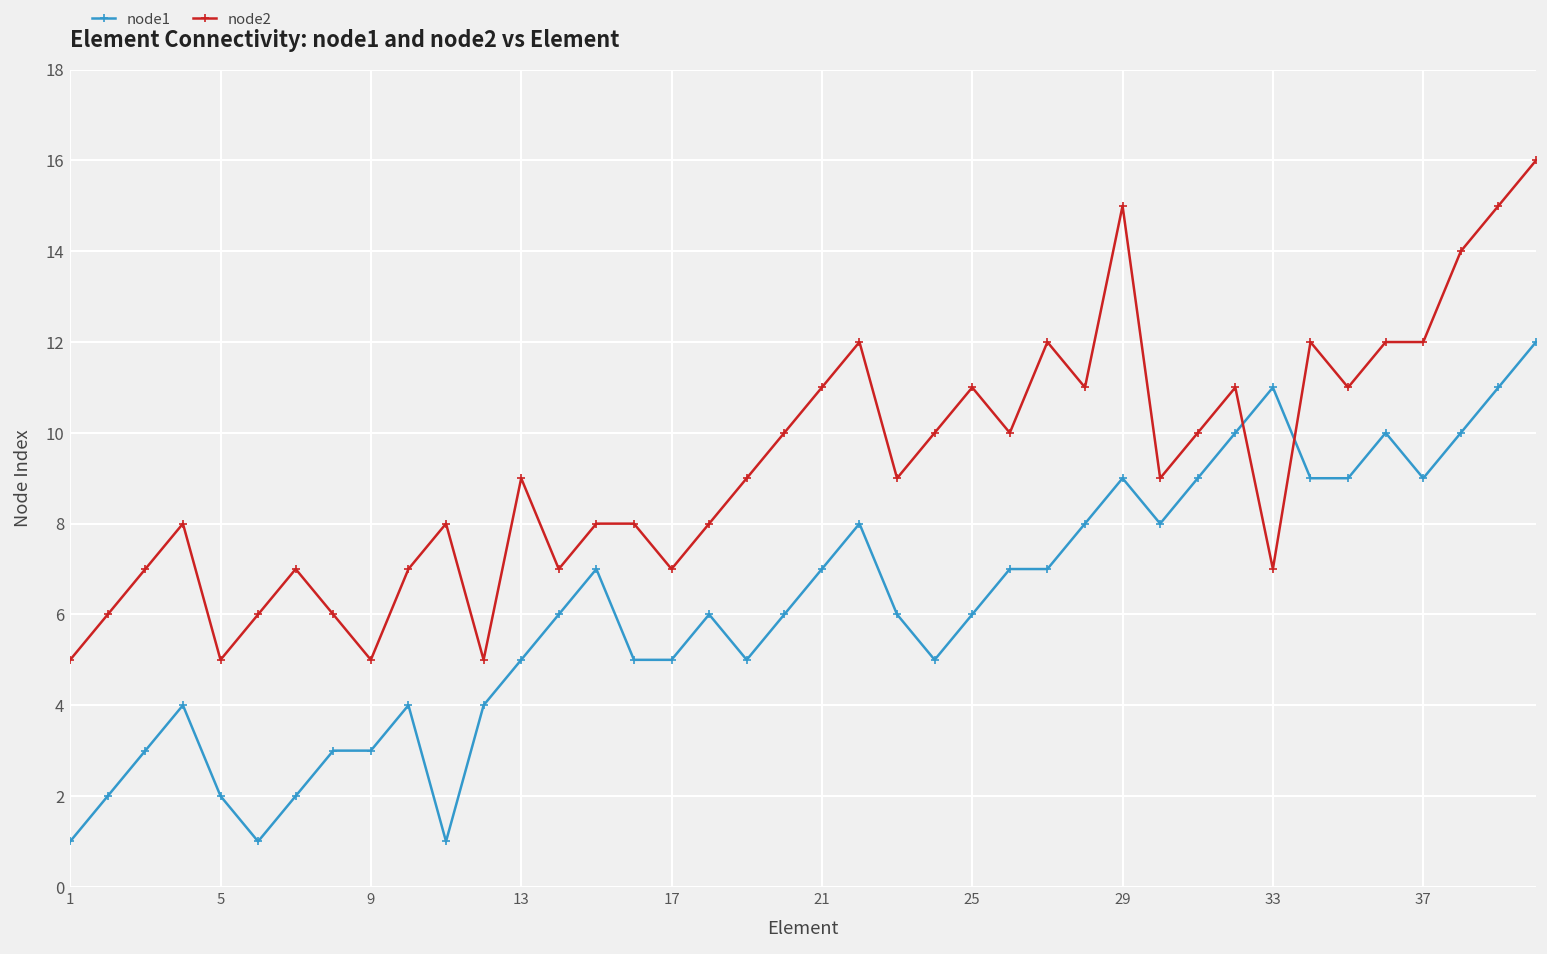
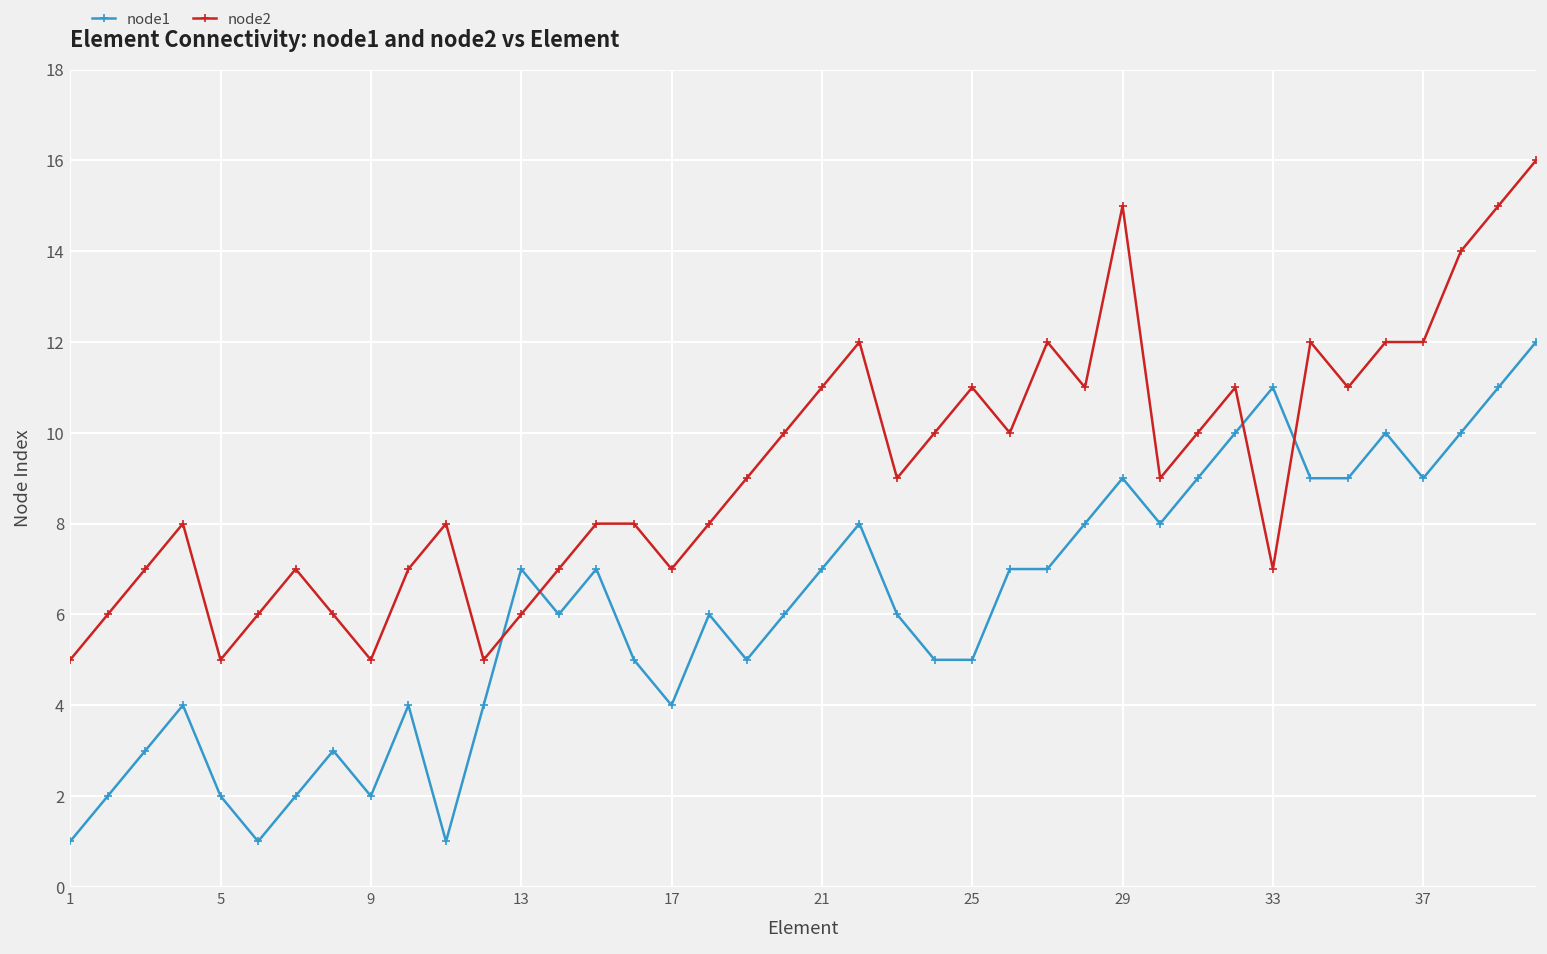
node1, 9: 3 -> 2
node1, 13: 5 -> 7
node2, 13: 9 -> 6
node1, 17: 5 -> 4
node1, 25: 6 -> 5
